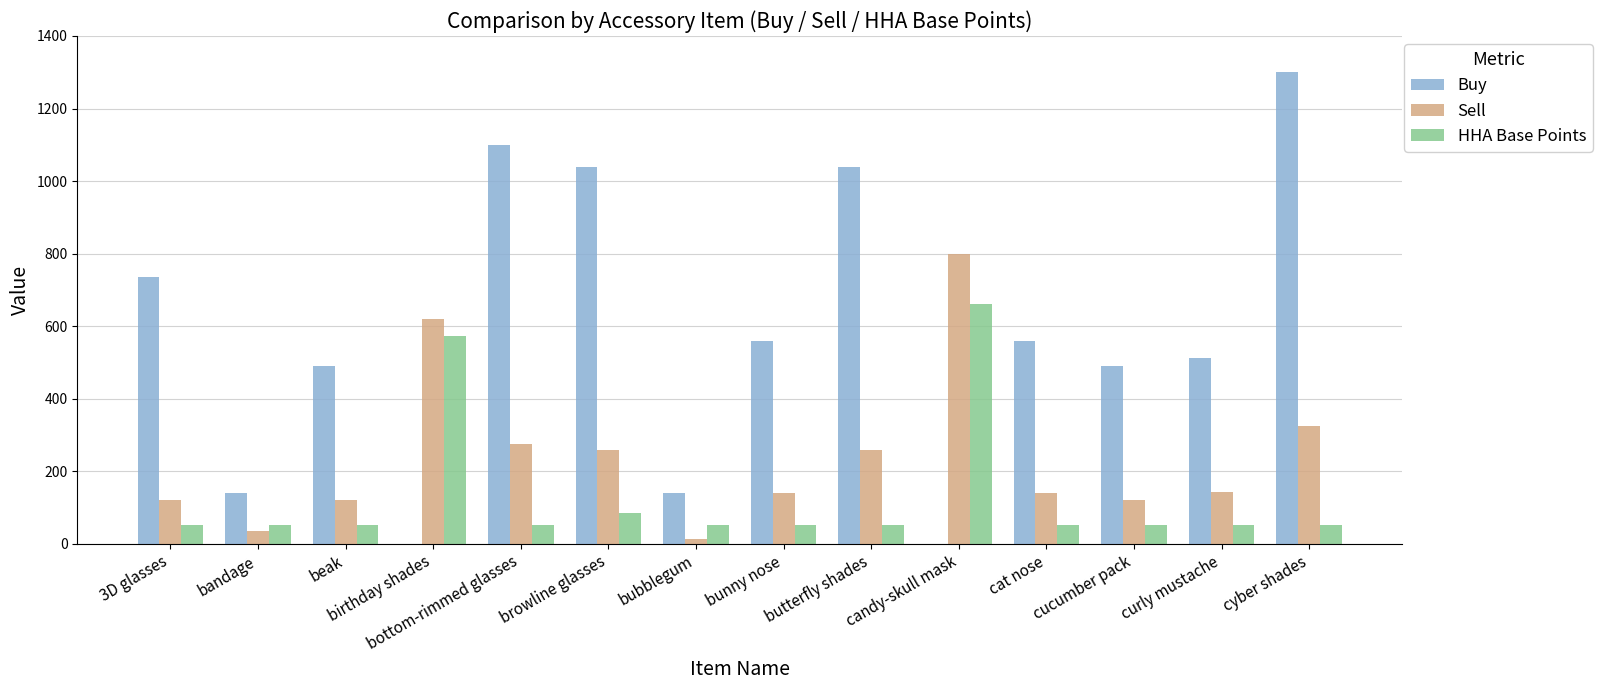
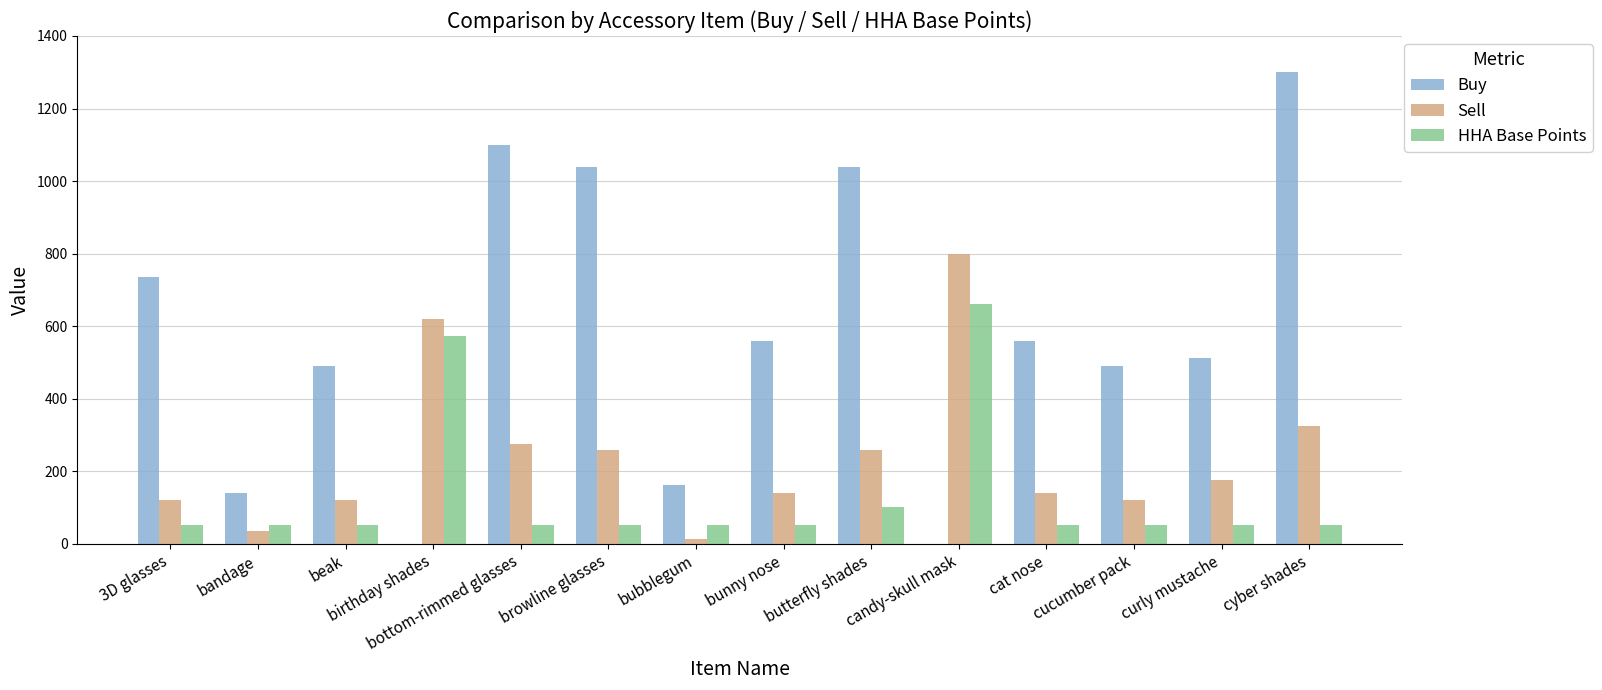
HHA Base Points, browline glasses: 90 -> 50
Buy, bubblegum: 140 -> 160
HHA Base Points, butterfly shades: 50 -> 100
Sell, curly mustache: 140 -> 180
